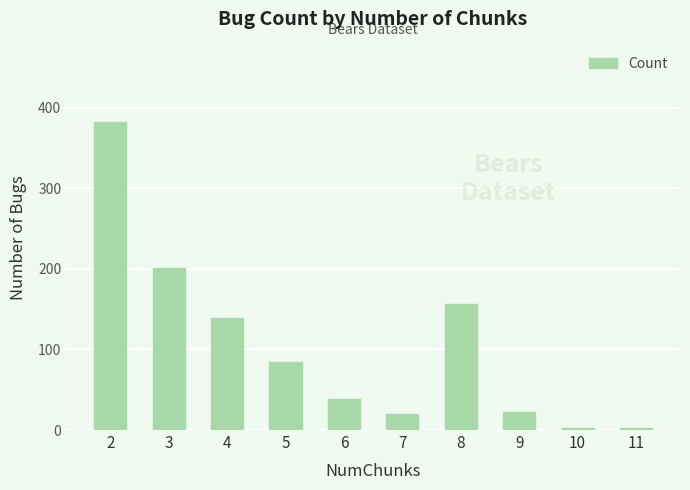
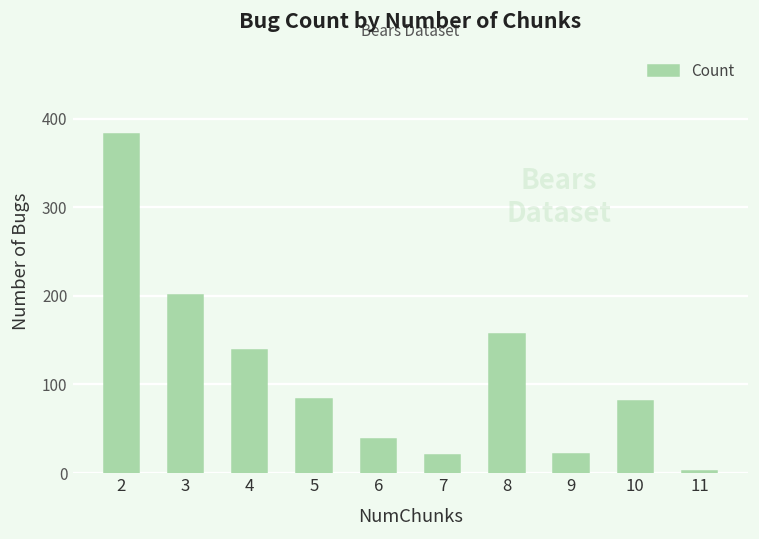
10: 0 -> 80
